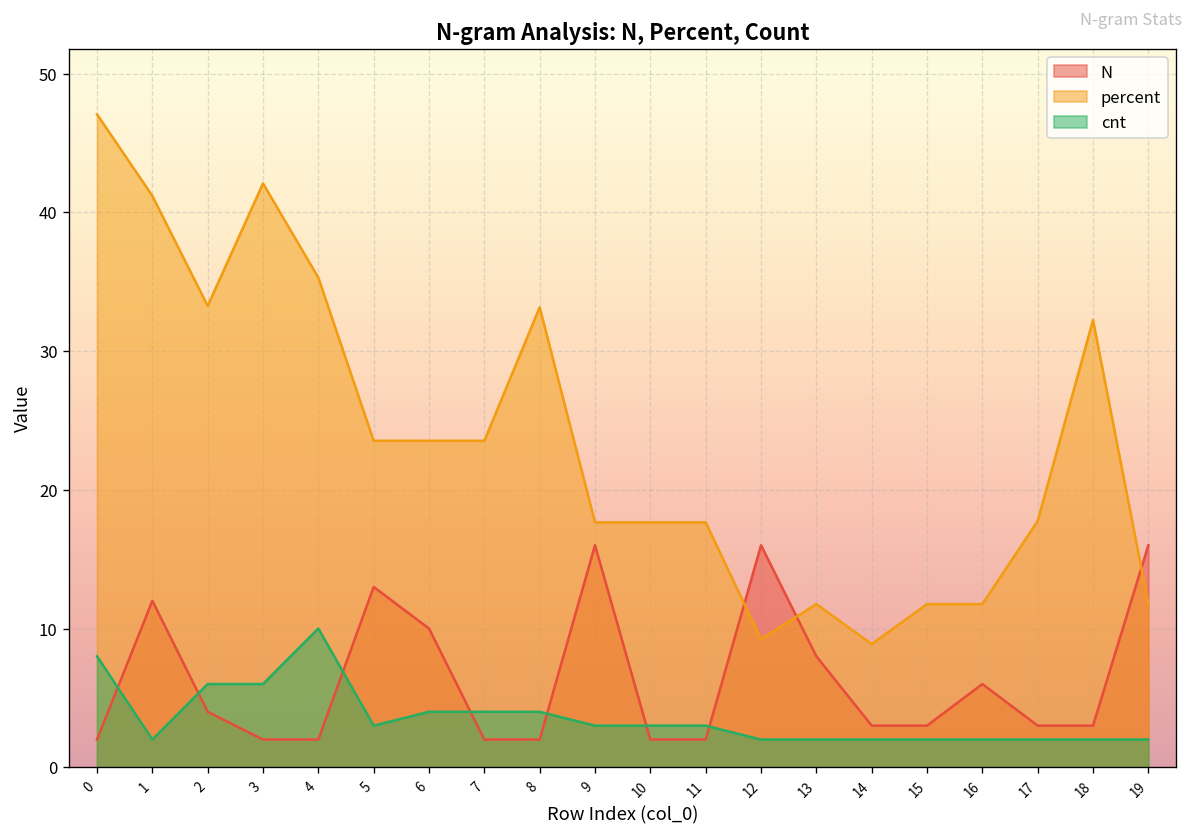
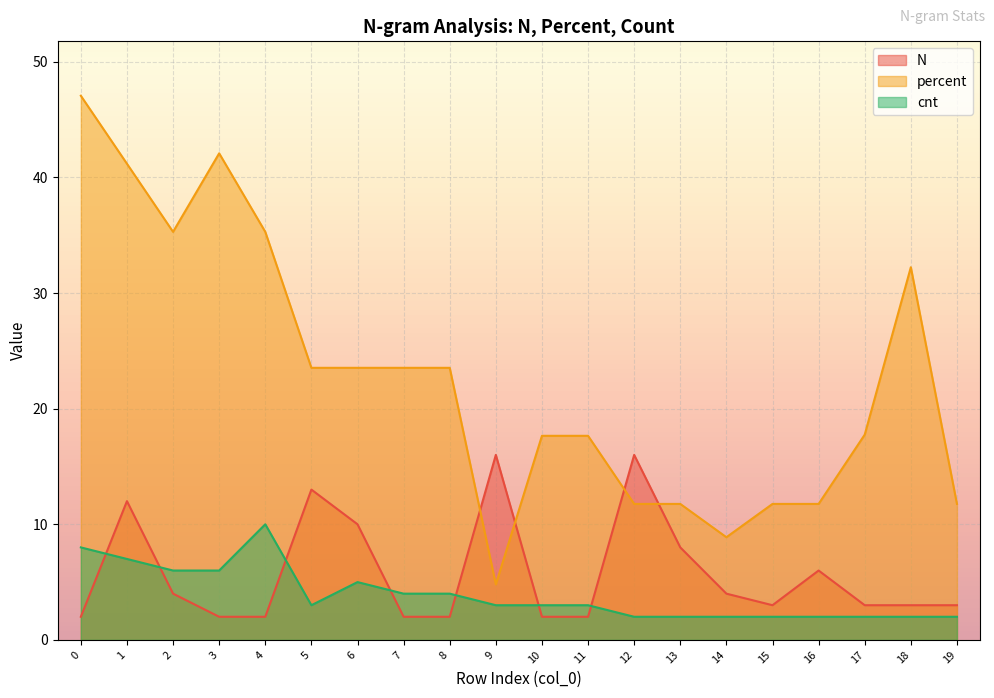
cnt, 1: 2 -> 7
percent, 2: 33.3 -> 35.3
cnt, 6: 4 -> 5
percent, 8: 33.2 -> 23.5
percent, 9: 17.7 -> 4.8
percent, 12: 9.2 -> 11.8
N, 14: 3 -> 4
N, 19: 16 -> 3
